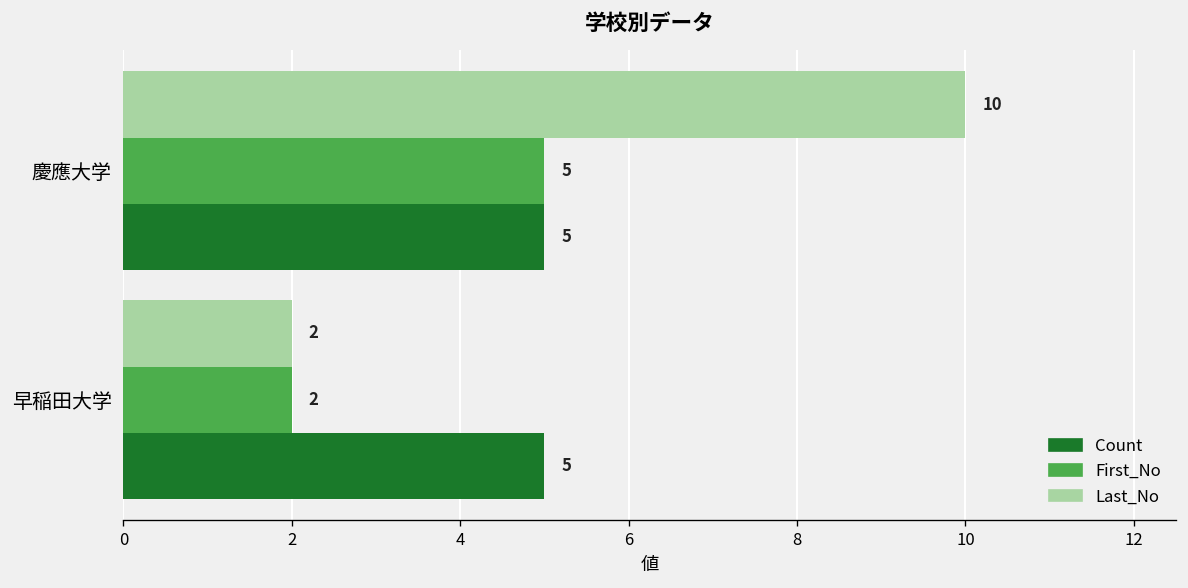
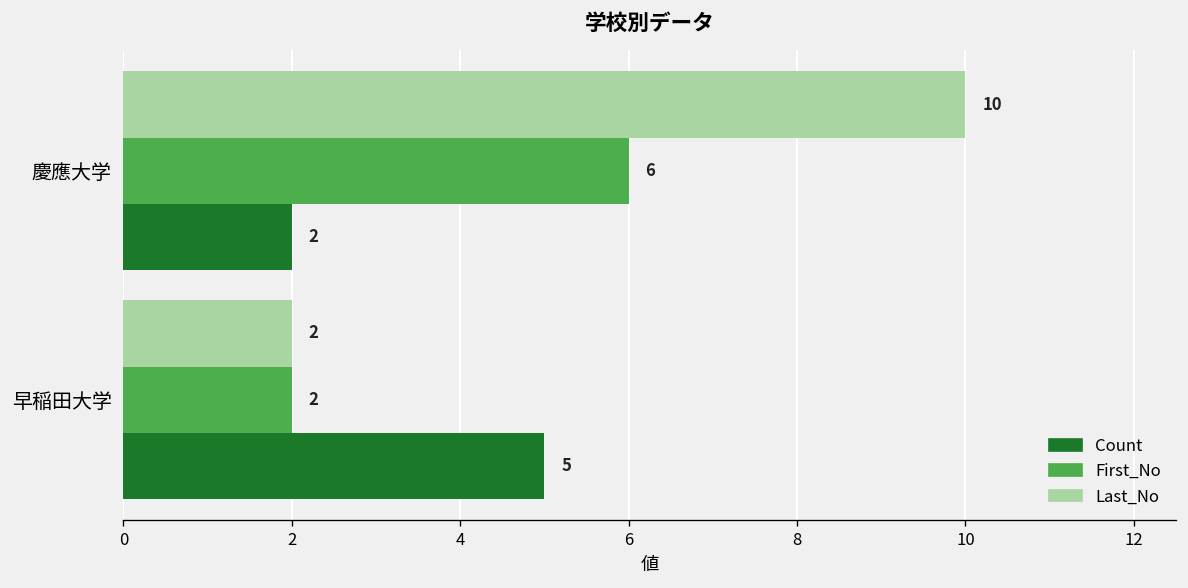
First_No, 慶應大学: 5 -> 6
Count, 慶應大学: 5 -> 2
